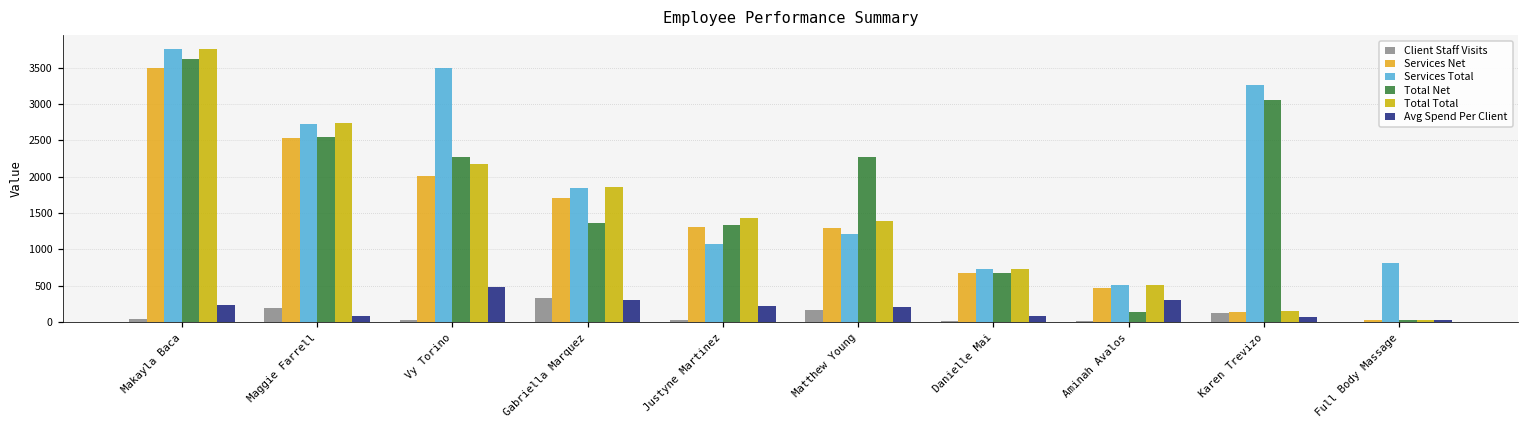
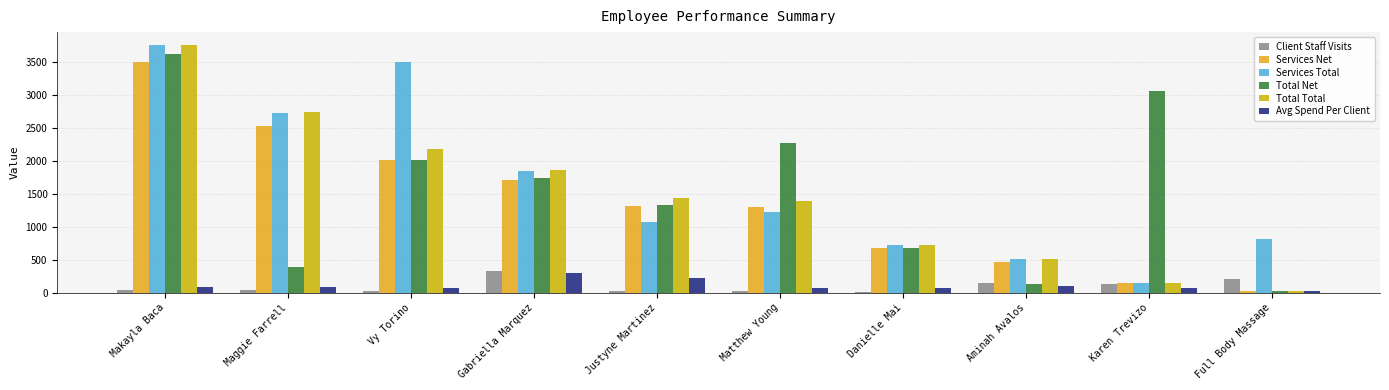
Avg Spend Per Client, Makayla Baca: 200 -> 100
Client Staff Visits, Maggie Farrell: 200 -> 0
Total Net, Maggie Farrell: 2500 -> 400
Total Net, Vy Torino: 2300 -> 2000
Avg Spend Per Client, Vy Torino: 500 -> 100
Total Net, Gabriella Marquez: 1400 -> 1700
Client Staff Visits, Matthew Young: 200 -> 0
Avg Spend Per Client, Matthew Young: 200 -> 100
Client Staff Visits, Aminah Avalos: 0 -> 100
Avg Spend Per Client, Aminah Avalos: 300 -> 100
Services Total, Karen Trevizo: 3300 -> 200
Client Staff Visits, Full Body Massage: 0 -> 200
